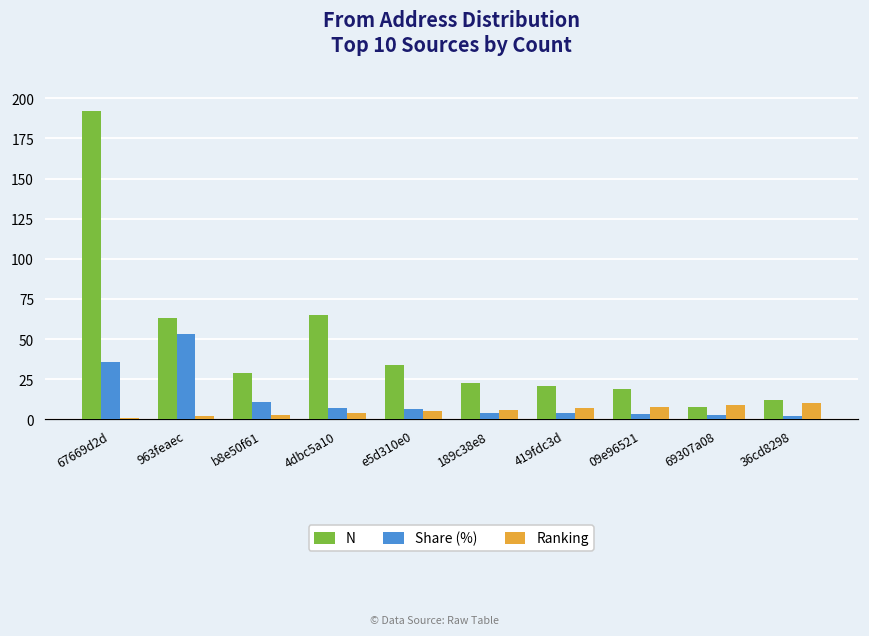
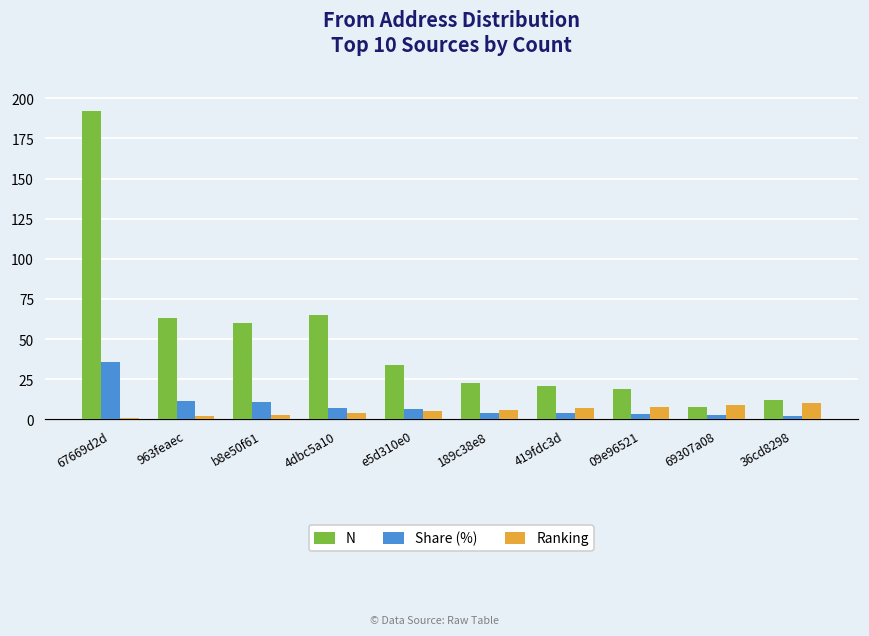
Share (%), 963feaec: 53 -> 12
N, b8e50f61: 29 -> 60
